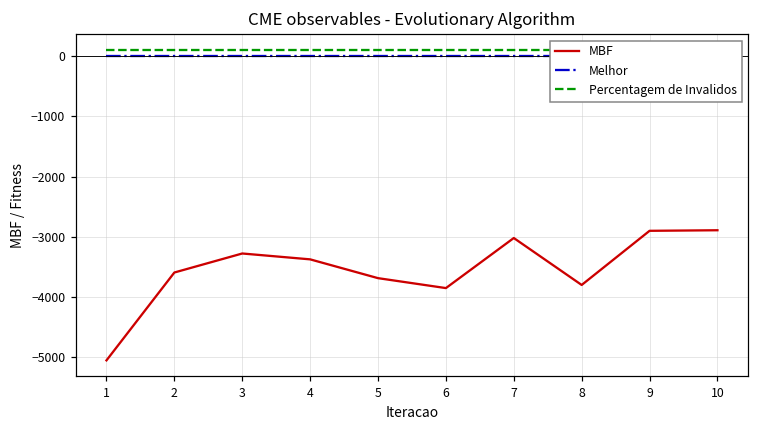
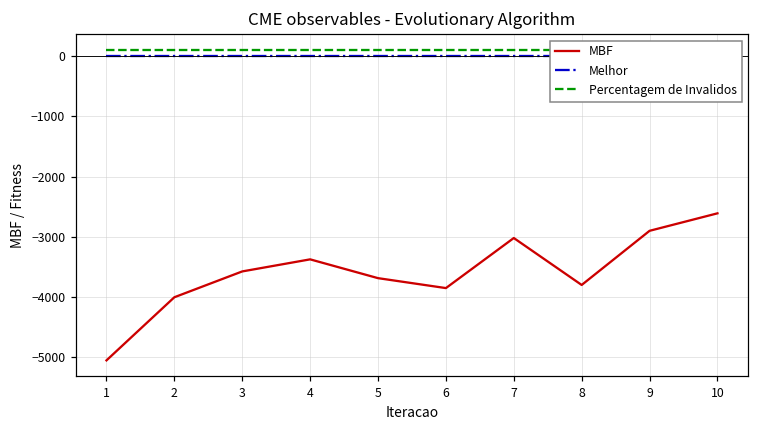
MBF, 2: -3600 -> -4000
MBF, 3: -3300 -> -3600
MBF, 10: -2900 -> -2600
